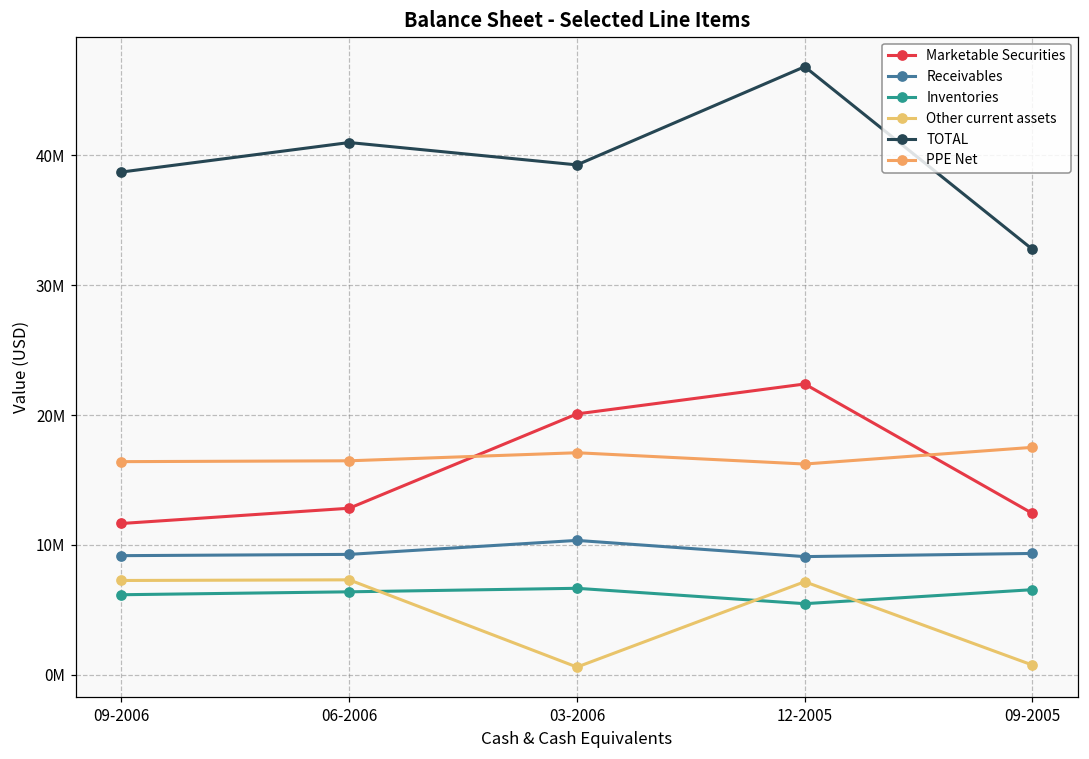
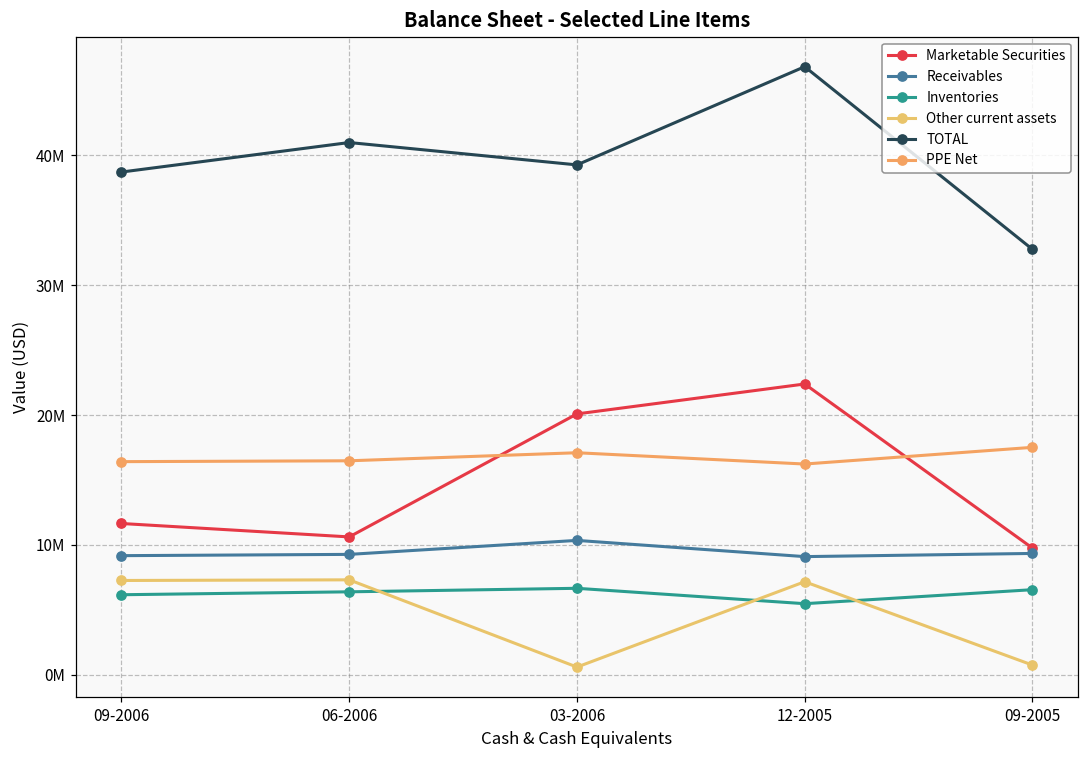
Marketable Securities, 06-2006: 12800000 -> 10600000
Marketable Securities, 09-2005: 12400000 -> 9800000
